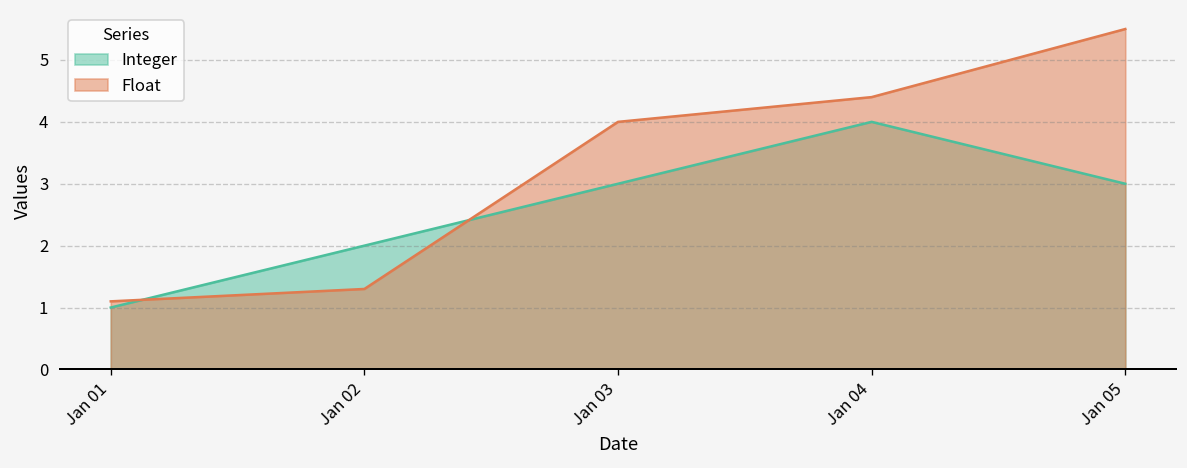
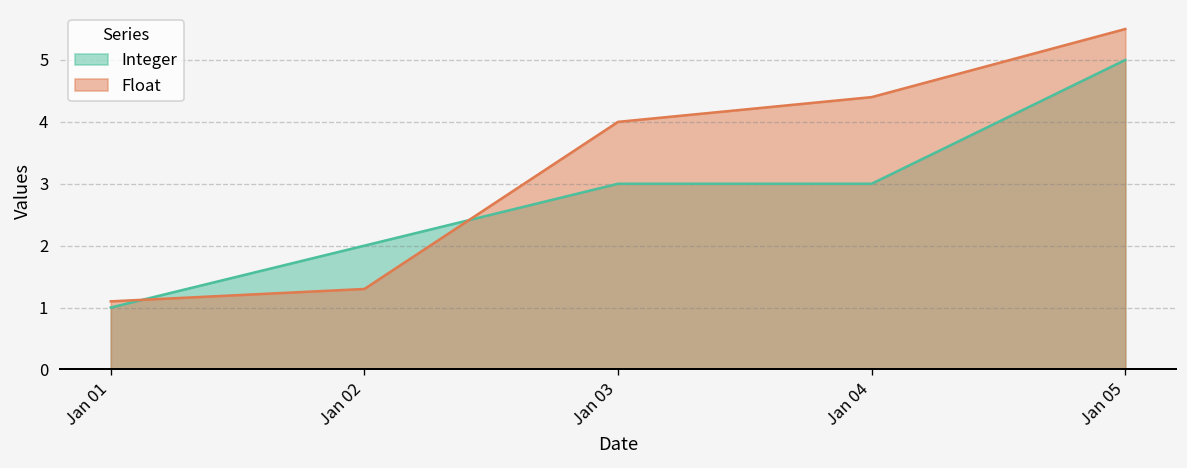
Integer, Jan 04: 4 -> 3
Integer, Jan 05: 3 -> 5
